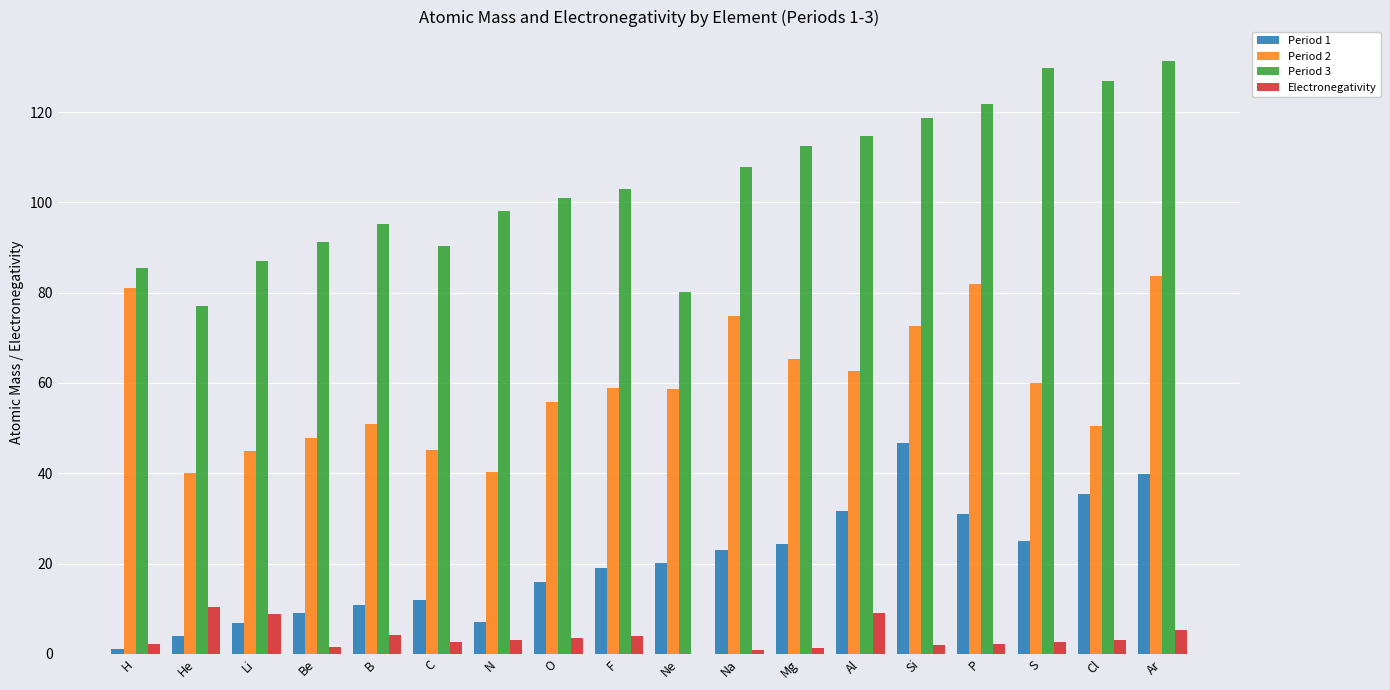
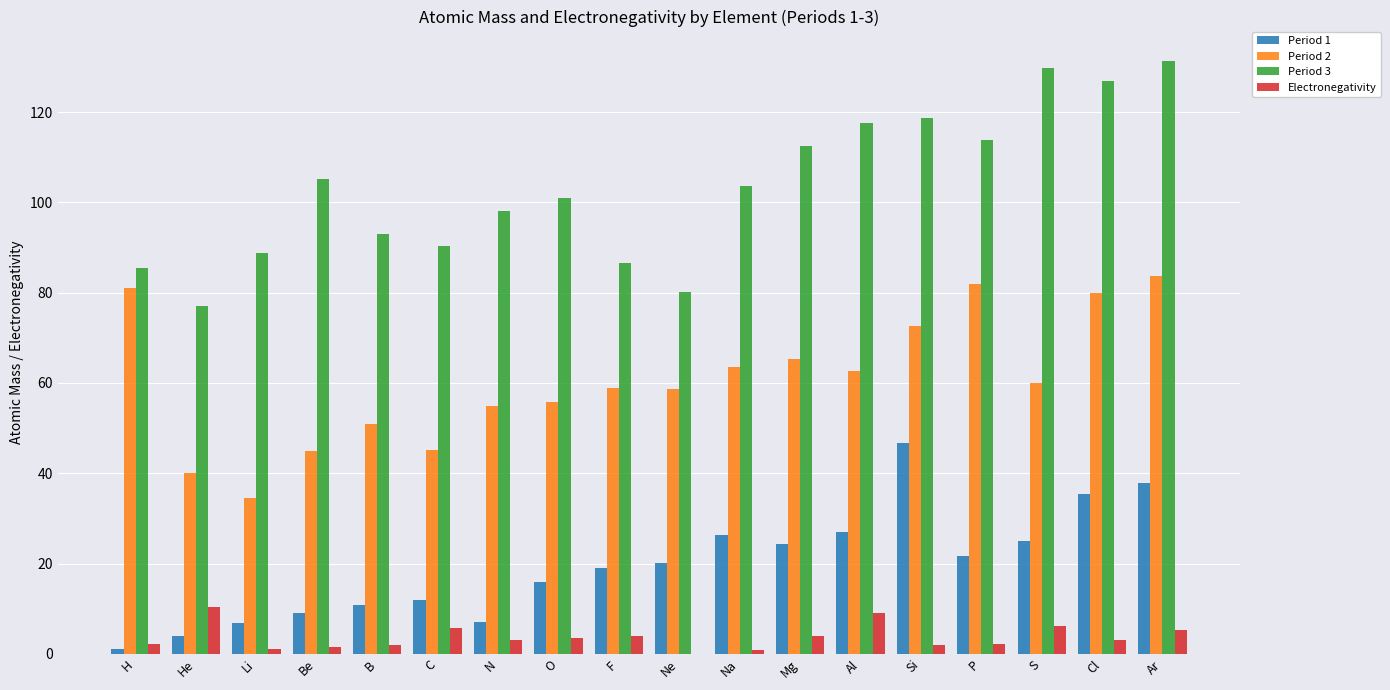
Period 2, Li: 45 -> 34
Period 3, Li: 87 -> 89
Electronegativity, Li: 9 -> 1
Period 2, Be: 48 -> 45
Period 3, Be: 91 -> 105
Period 3, B: 95 -> 93
Electronegativity, B: 4 -> 2
Electronegativity, C: 3 -> 6
Period 2, N: 40 -> 55
Period 3, F: 103 -> 87
Period 1, Na: 23 -> 26
Period 2, Na: 75 -> 64
Period 3, Na: 108 -> 104
Electronegativity, Mg: 1 -> 4
Period 1, Al: 32 -> 27
Period 3, Al: 115 -> 118
Period 1, P: 31 -> 22
Period 3, P: 122 -> 114
Electronegativity, S: 3 -> 6
Period 2, Cl: 50 -> 80
Period 1, Ar: 40 -> 38
